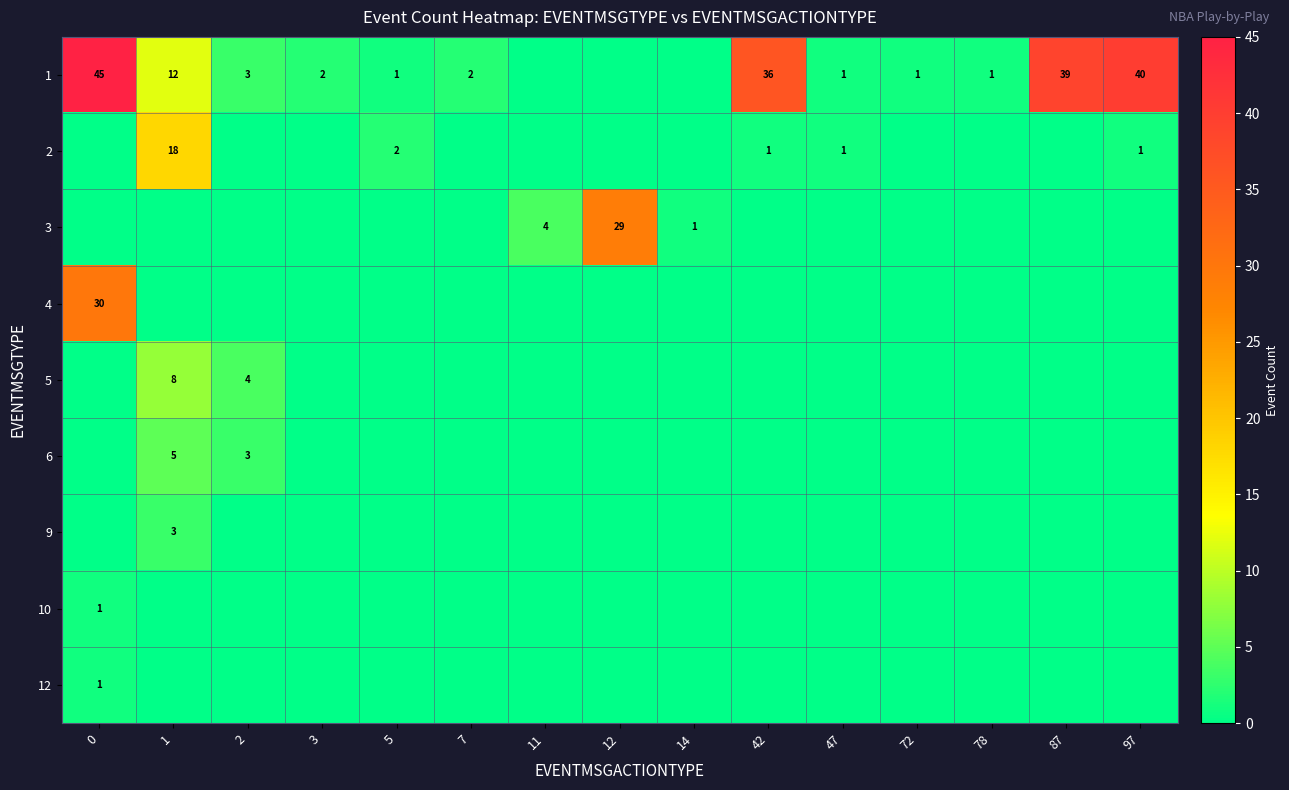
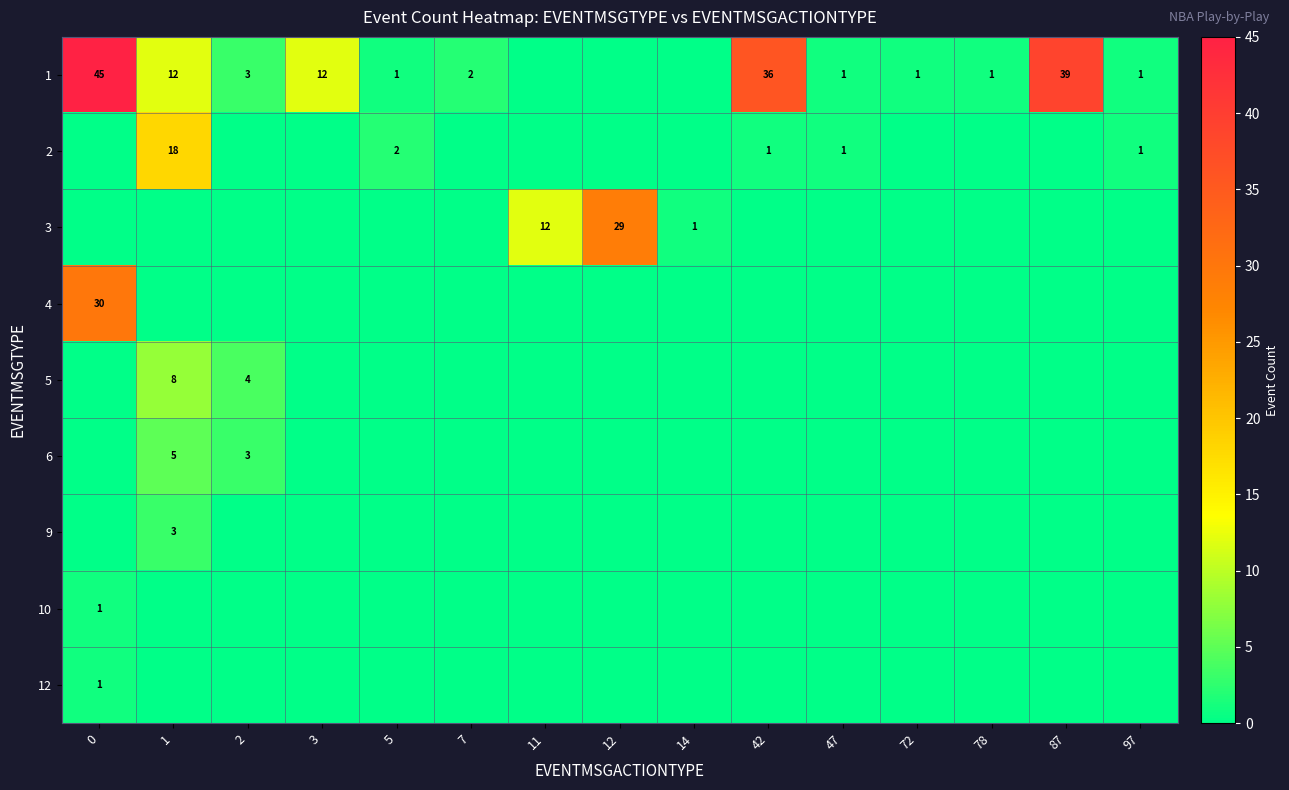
1, 3: 2 -> 12
1, 97: 40 -> 1
3, 11: 4 -> 12
